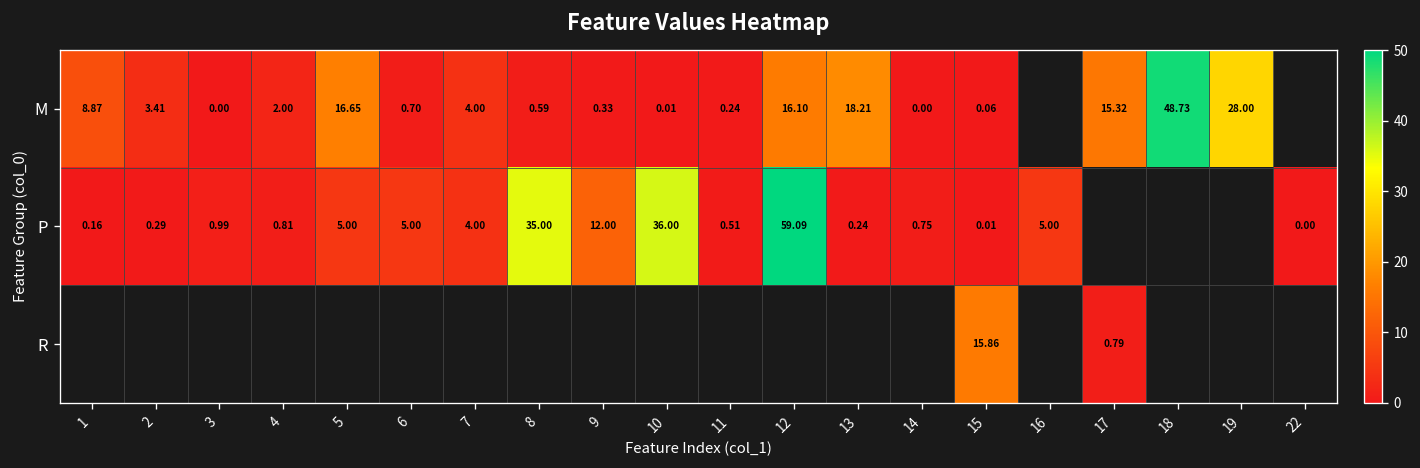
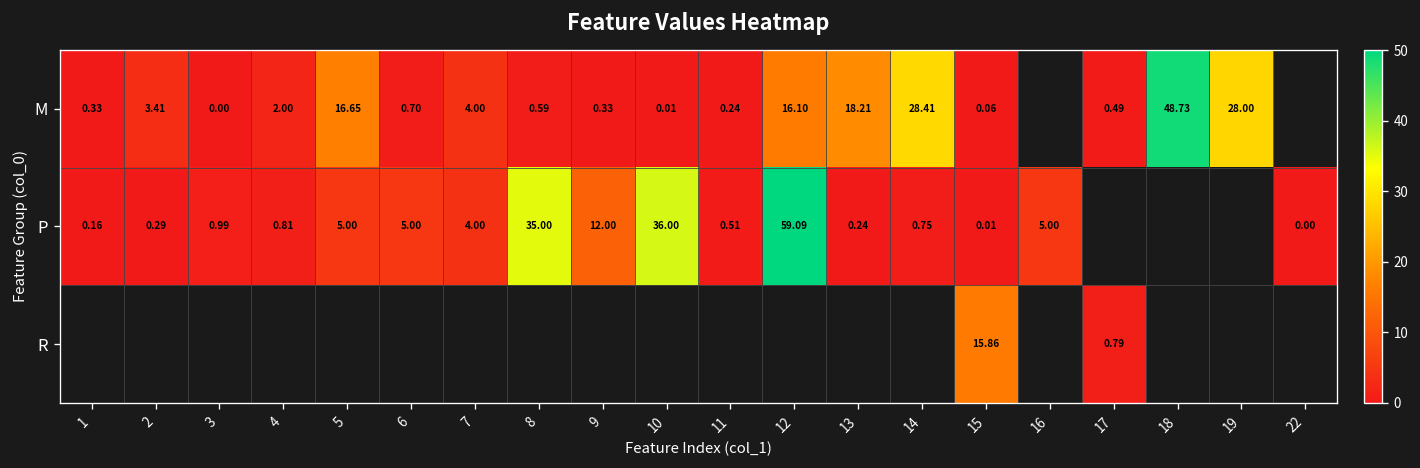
M, 1: 8.87 -> 0.33
M, 14: 0.00 -> 28.41
M, 17: 15.32 -> 0.49
